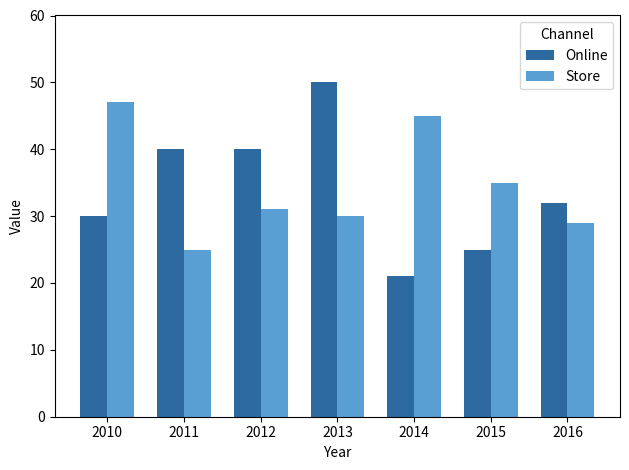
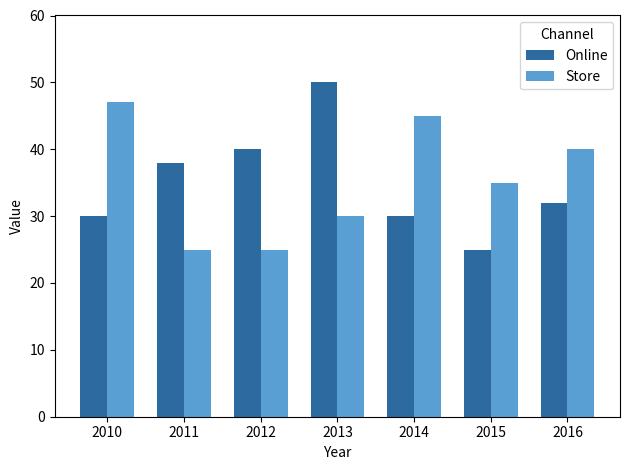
Online, 2011: 40 -> 38
Store, 2012: 31 -> 25
Online, 2014: 21 -> 30
Store, 2016: 29 -> 40
